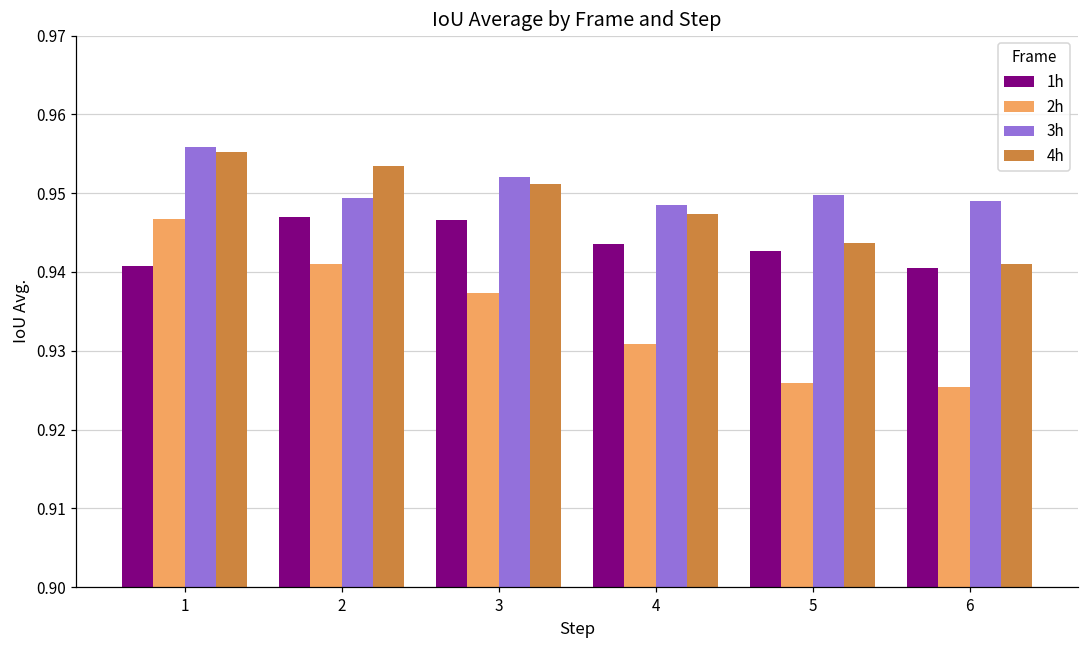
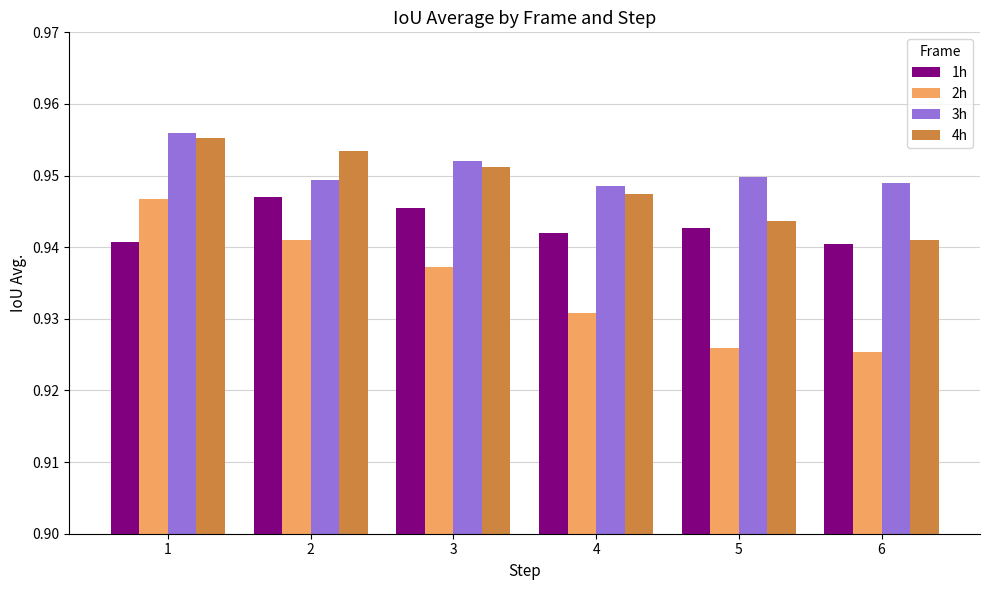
1h, 3: 0.947 -> 0.945
1h, 4: 0.944 -> 0.942
